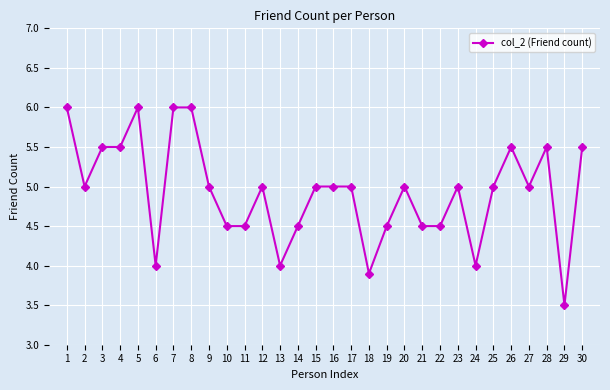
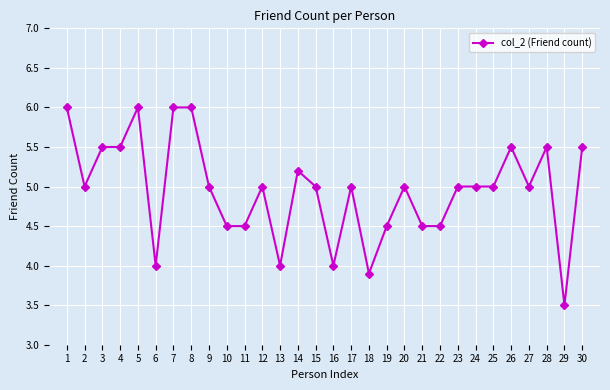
14: 4.5 -> 5.2
16: 5 -> 4
24: 4 -> 5
